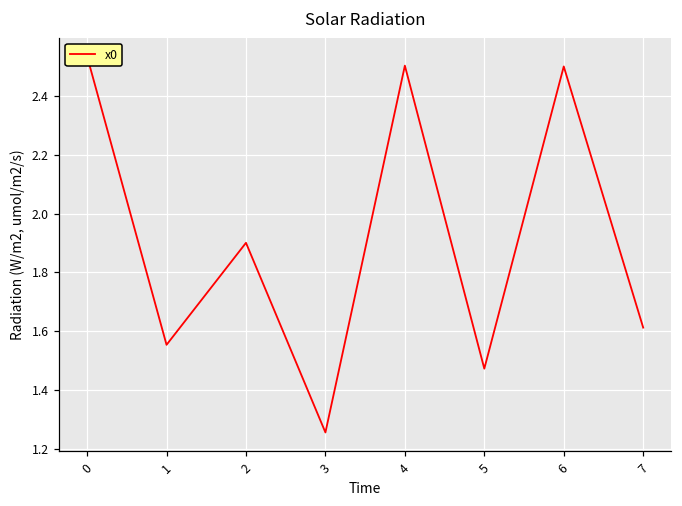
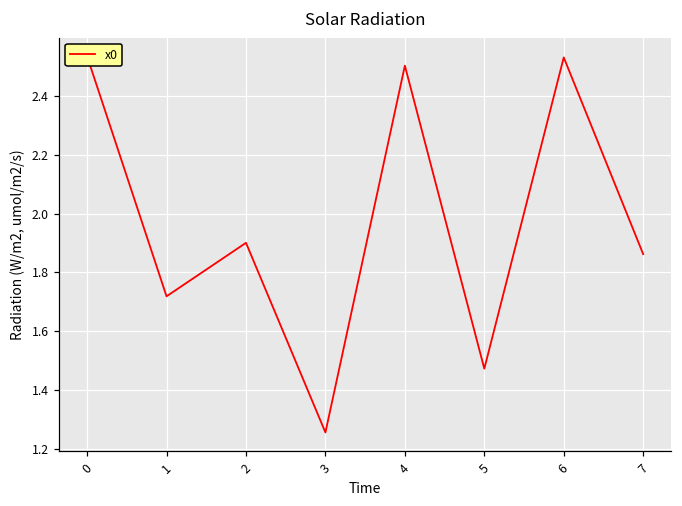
1: 1.55 -> 1.72
6: 2.50 -> 2.53
7: 1.61 -> 1.86
